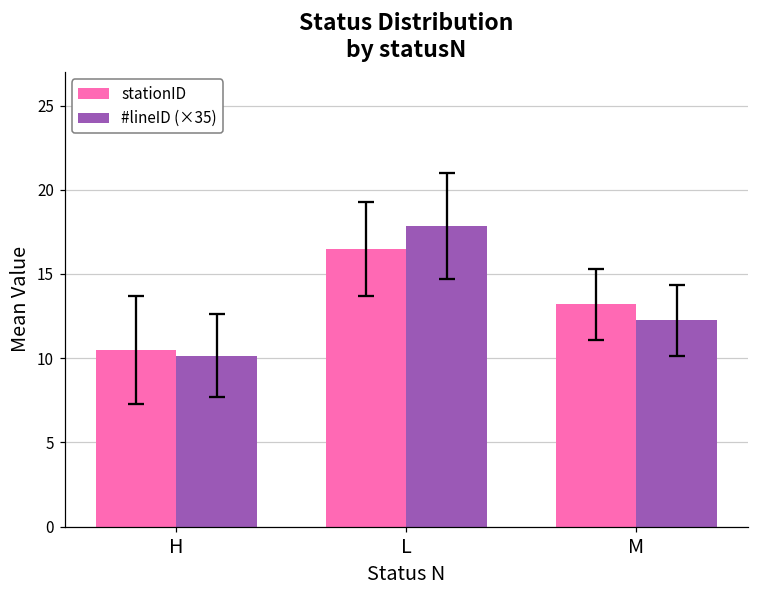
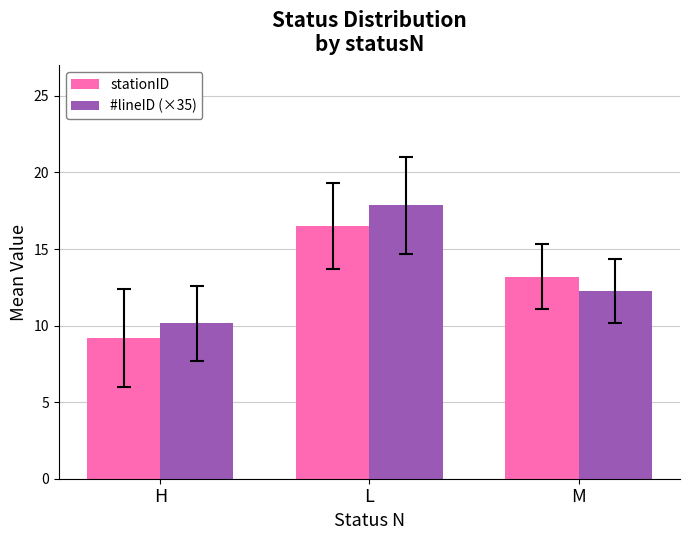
stationID, H: 10.5 -> 9.2
